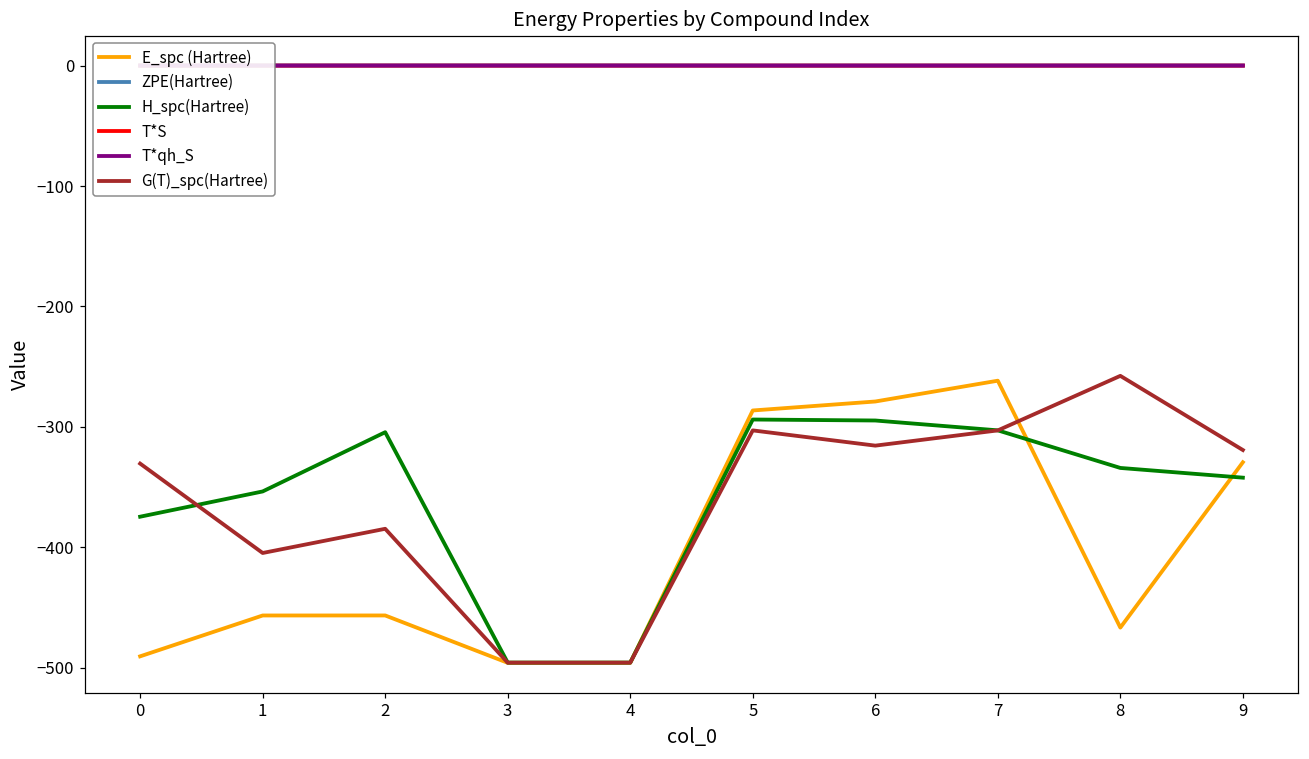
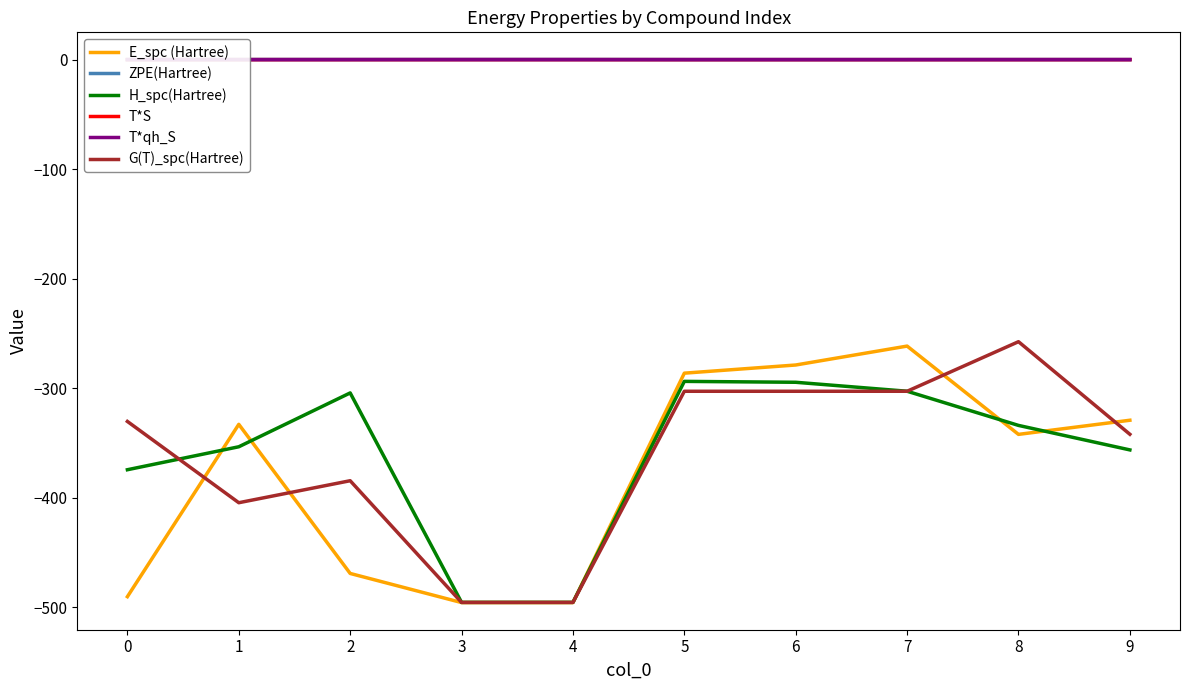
E_spc (Hartree), 1: -457 -> -333
E_spc (Hartree), 2: -457 -> -469
G(T)_spc(Hartree), 6: -316 -> -303
E_spc (Hartree), 8: -467 -> -342
H_spc(Hartree), 9: -342 -> -356
G(T)_spc(Hartree), 9: -319 -> -342
